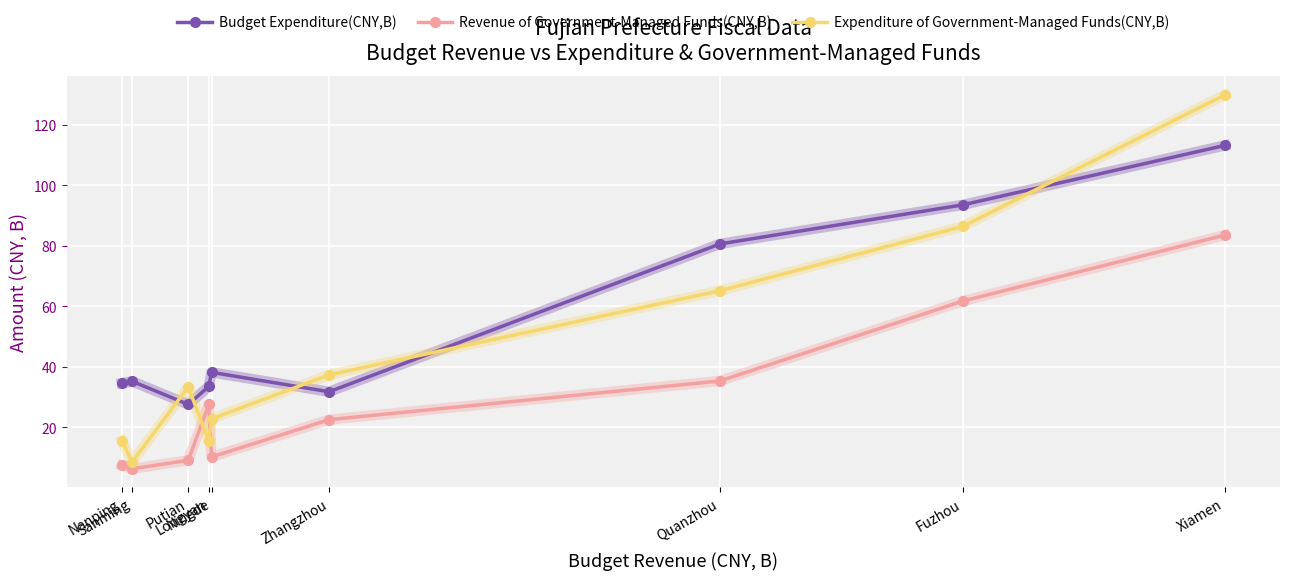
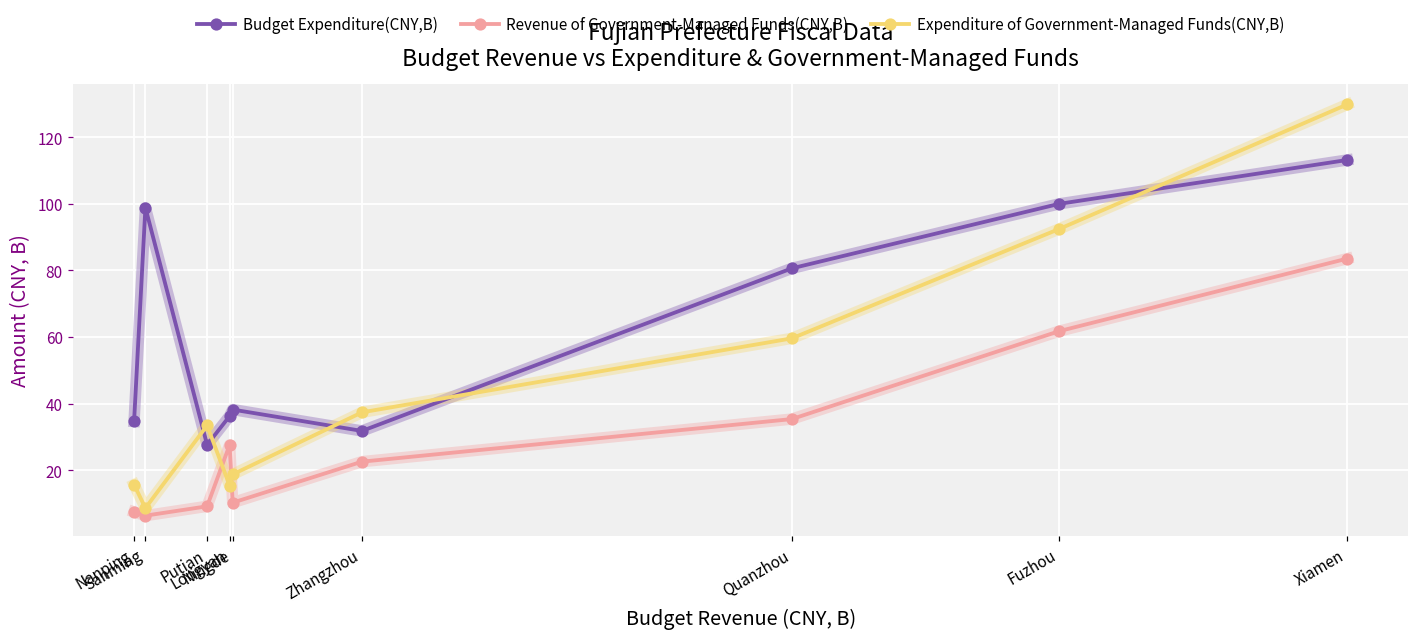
Budget Expenditure(CNY,B), Sanming: 35 -> 99
Budget Expenditure(CNY,B), Longyan: 34 -> 36
Expenditure of Government-Managed Funds(CNY,B), Ningde: 23 -> 19
Expenditure of Government-Managed Funds(CNY,B), Quanzhou: 65 -> 60
Budget Expenditure(CNY,B), Fuzhou: 94 -> 100
Expenditure of Government-Managed Funds(CNY,B), Fuzhou: 86 -> 92
